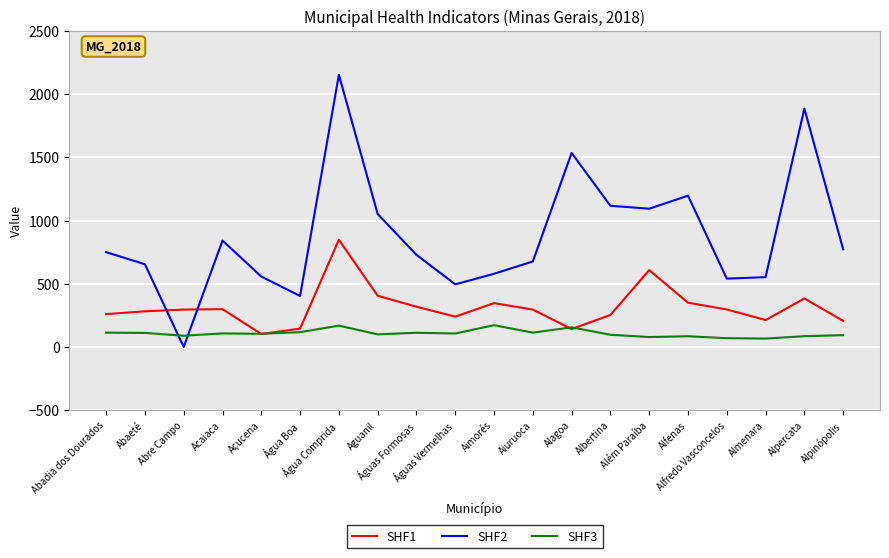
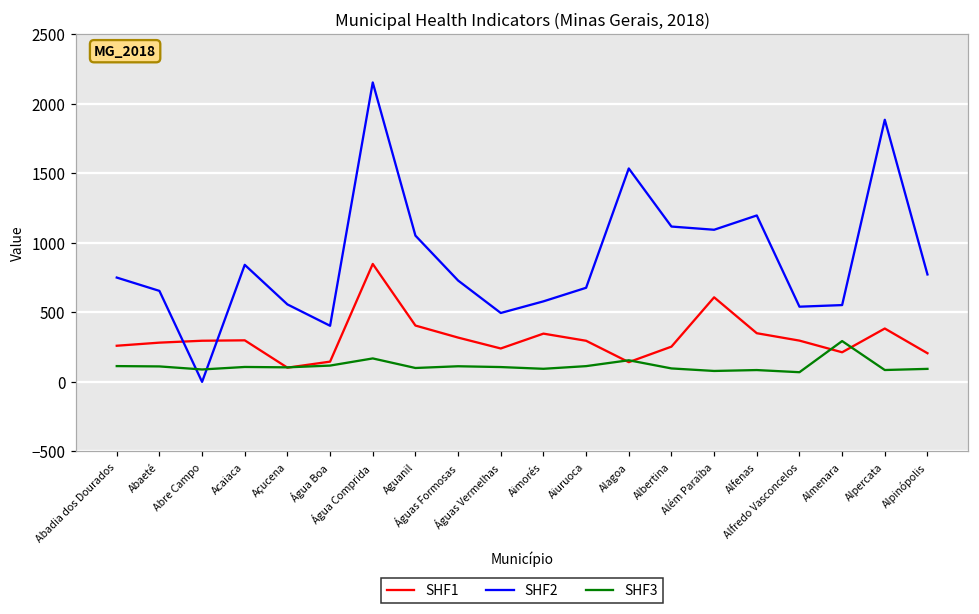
SHF3, Aimorés: 170 -> 90
SHF3, Almenara: 70 -> 290
